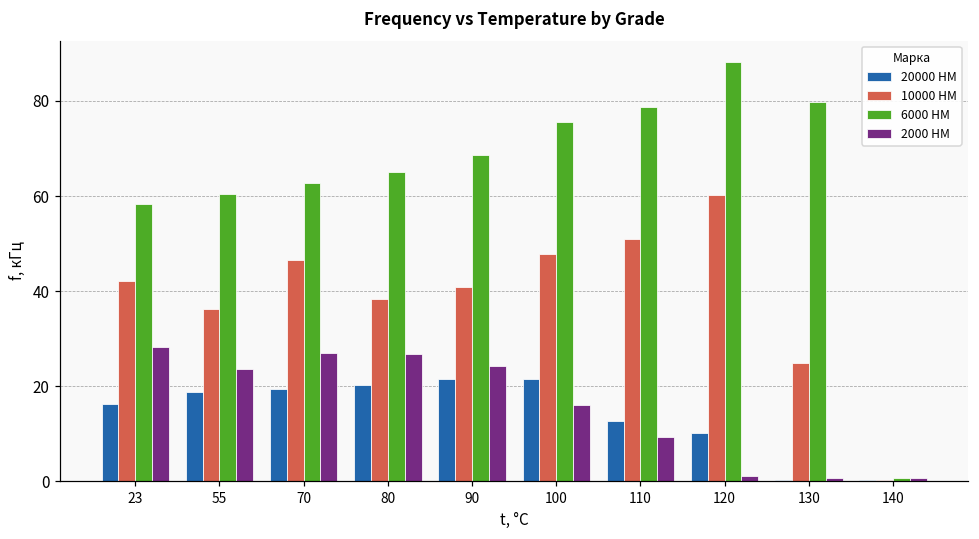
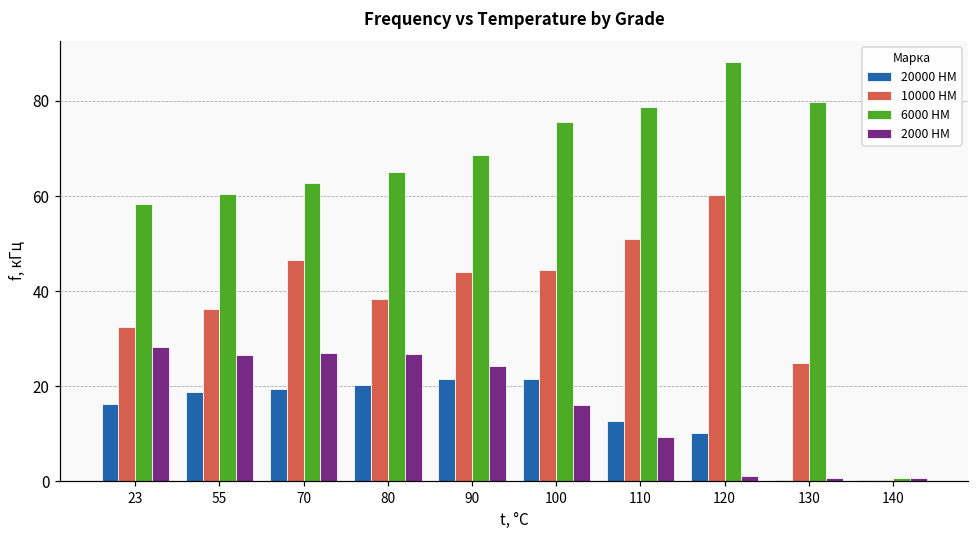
10000 HM, 23: 42 -> 33
2000 HM, 55: 24 -> 27
10000 HM, 90: 41 -> 44
10000 HM, 100: 48 -> 45
